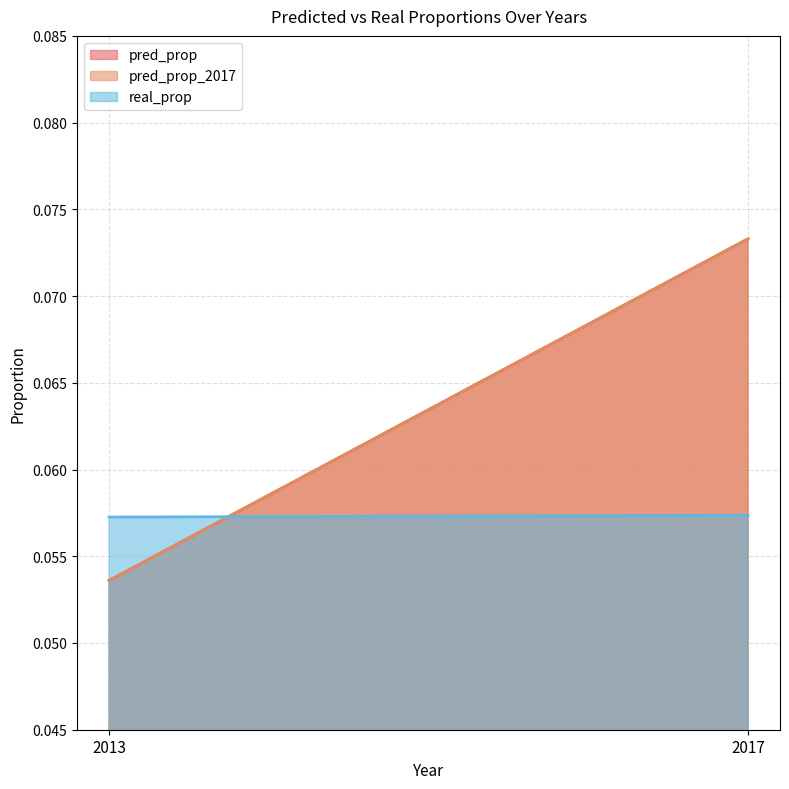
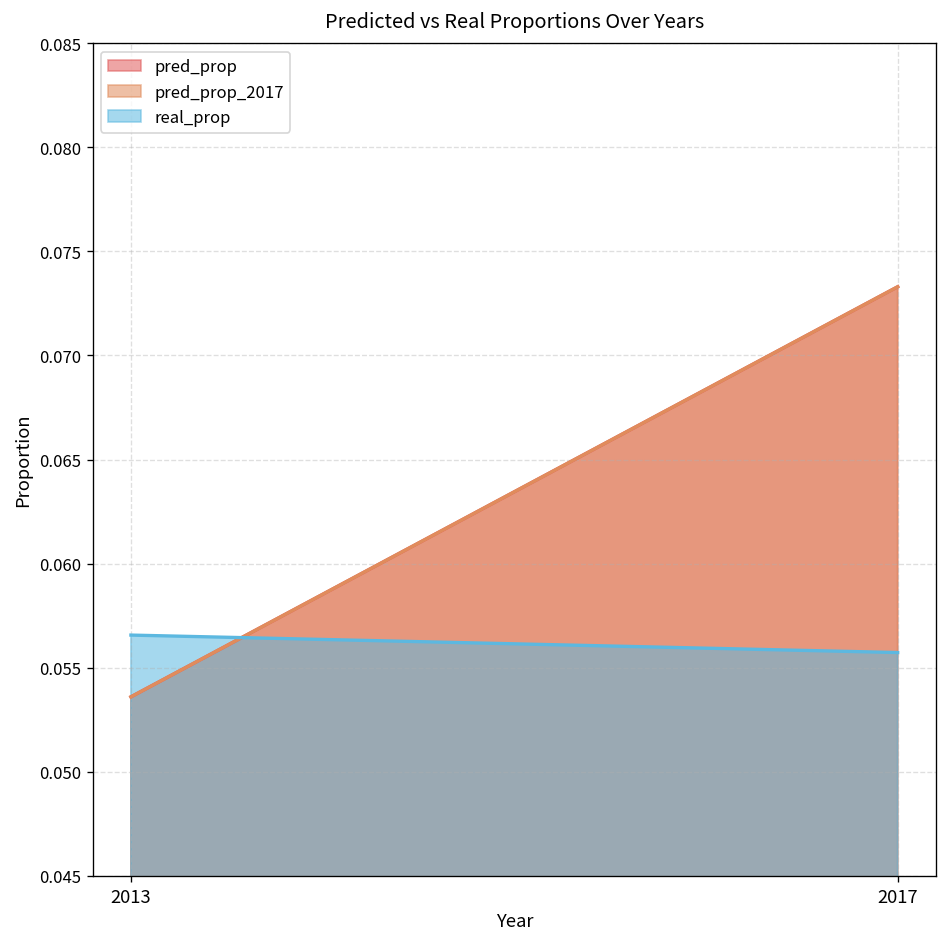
real_prop, 2013: 0.0573 -> 0.0566
real_prop, 2017: 0.0574 -> 0.0557
